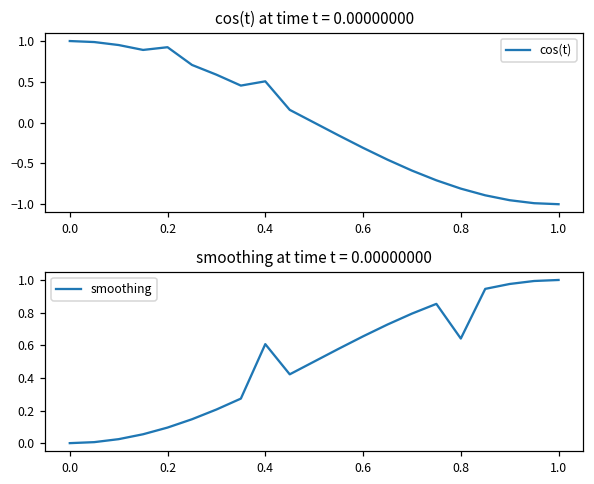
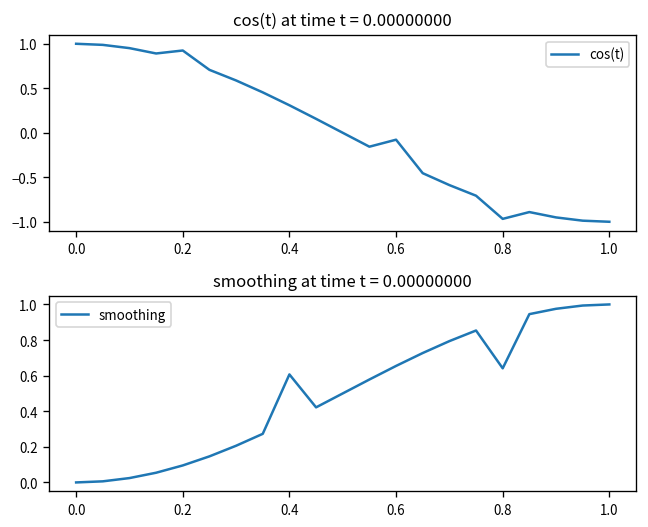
cos(t) at time t = 0.00000000, 0.4: 0.5 -> 0.3
cos(t) at time t = 0.00000000, 0.6: -0.3 -> -0.1
cos(t) at time t = 0.00000000, 0.8: -0.8 -> -1.0
